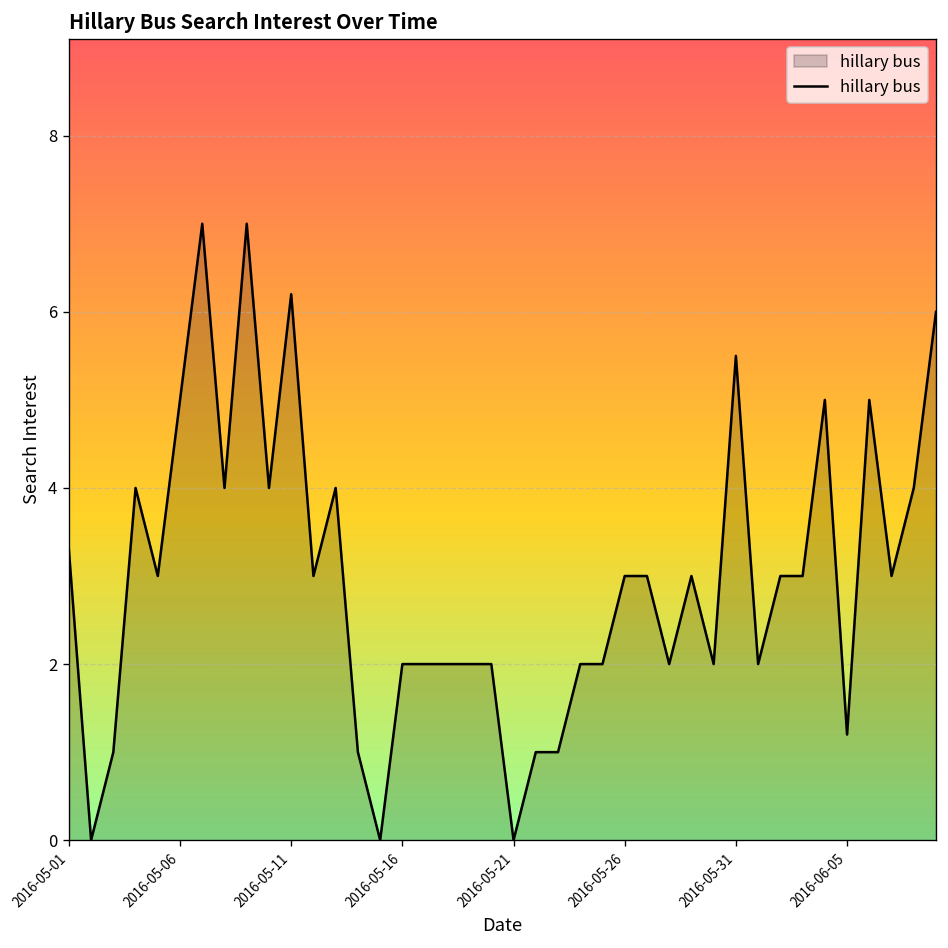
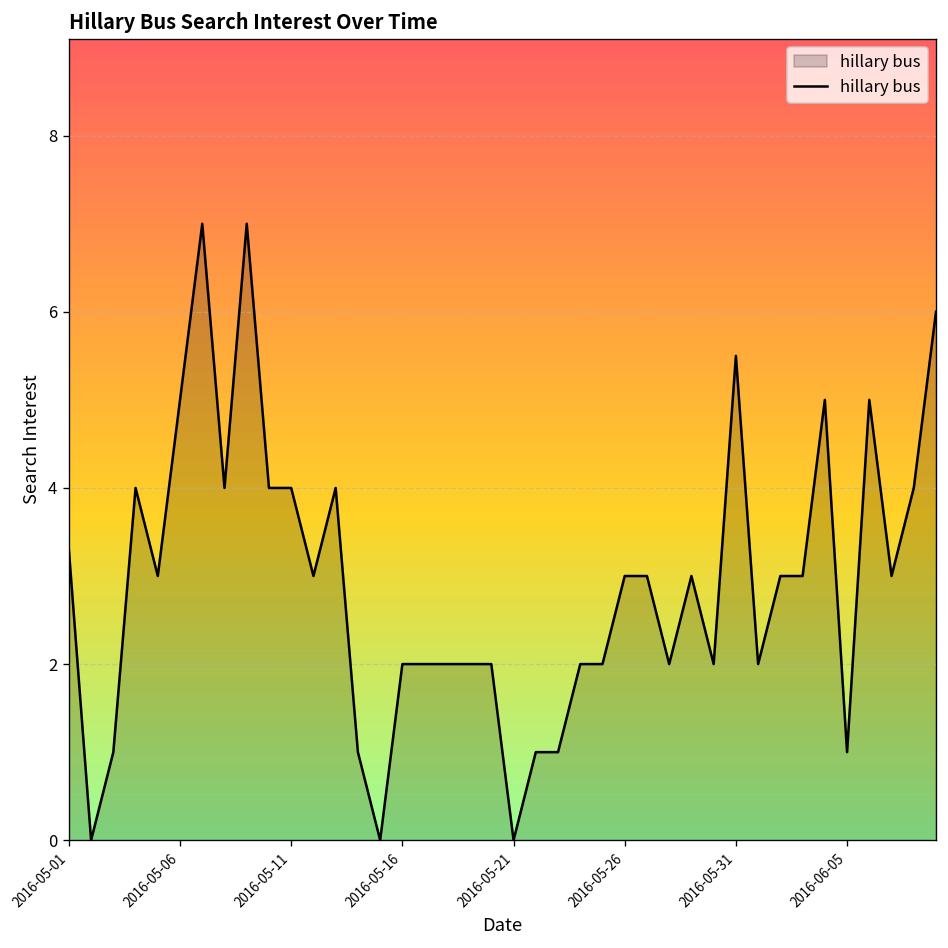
2016-05-11: 6.2 -> 4.0
2016-06-05: 1.2 -> 1.0
